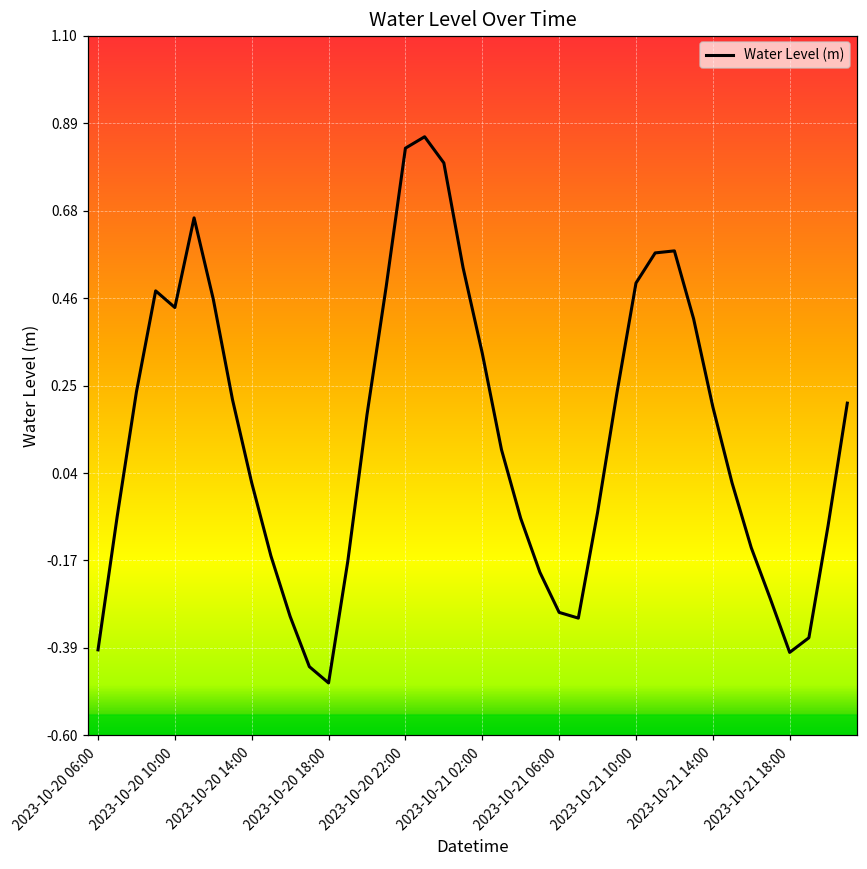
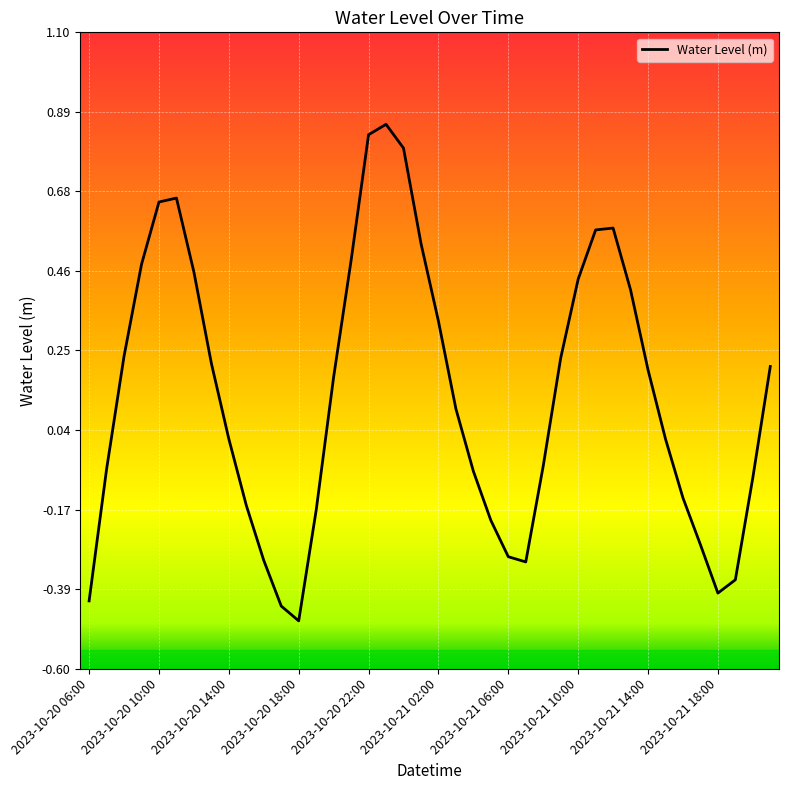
2023-10-20 06:00: -0.39 -> -0.42
2023-10-20 10:00: 0.44 -> 0.65
2023-10-21 10:00: 0.50 -> 0.44
